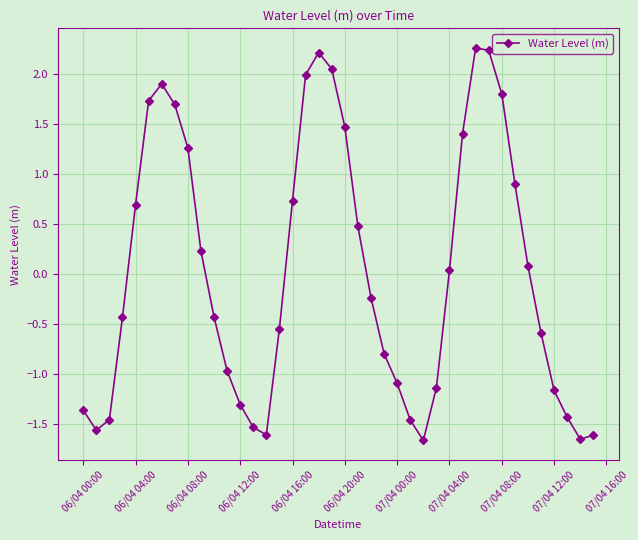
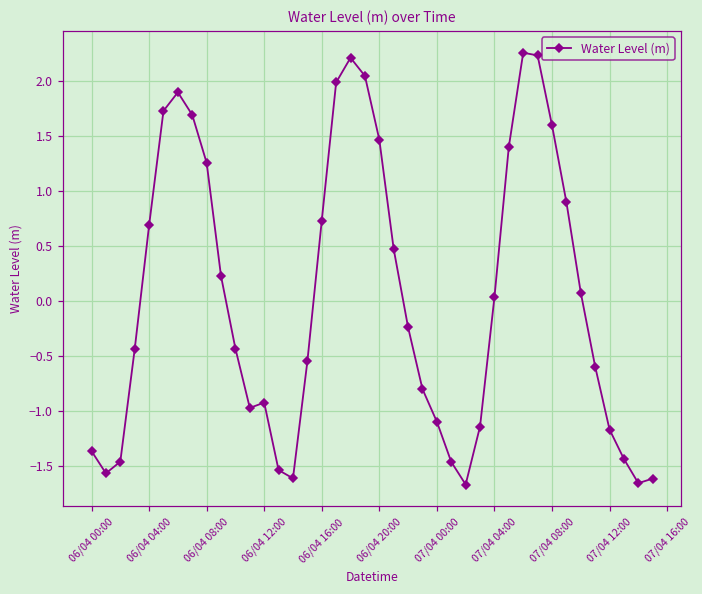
06/04 12:00: -1.31 -> -0.92
07/04 08:00: 1.80 -> 1.60
